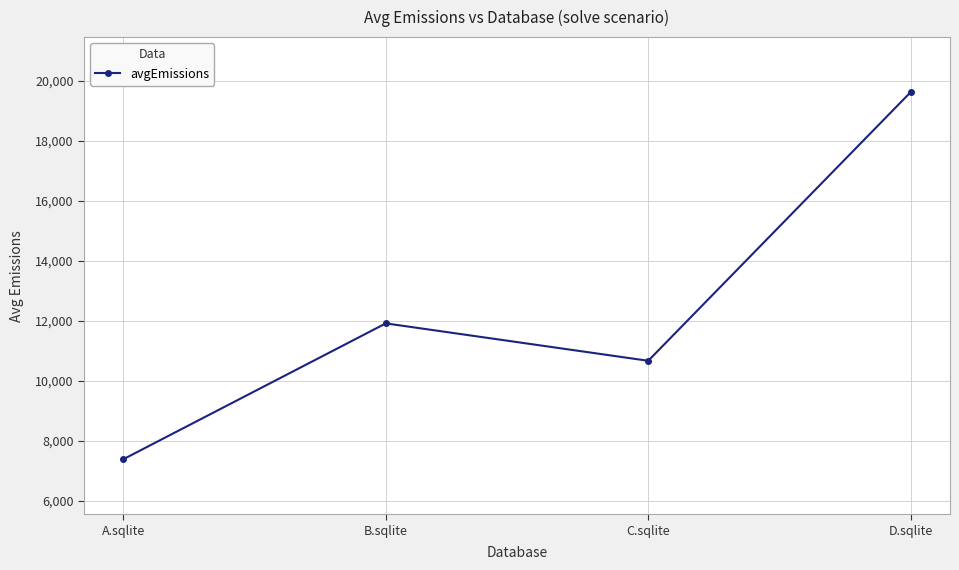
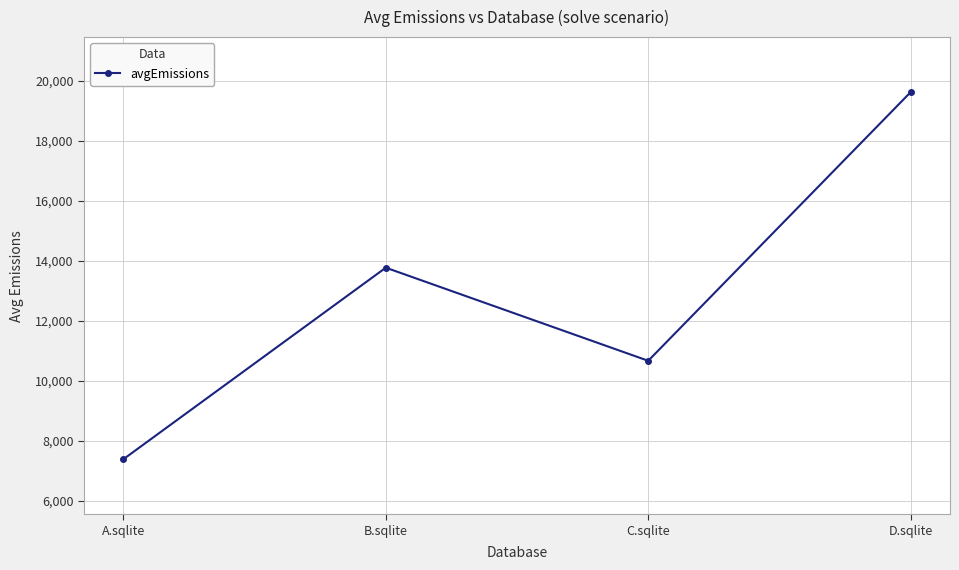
B.sqlite: 11,900 -> 13,800
